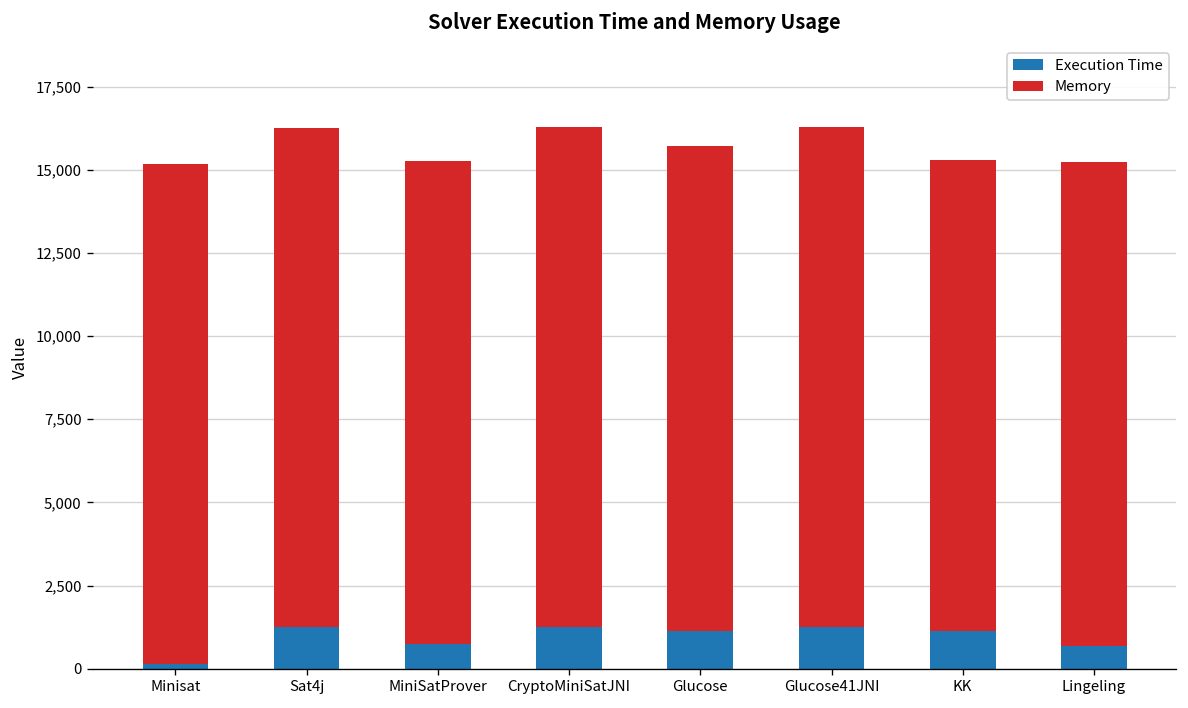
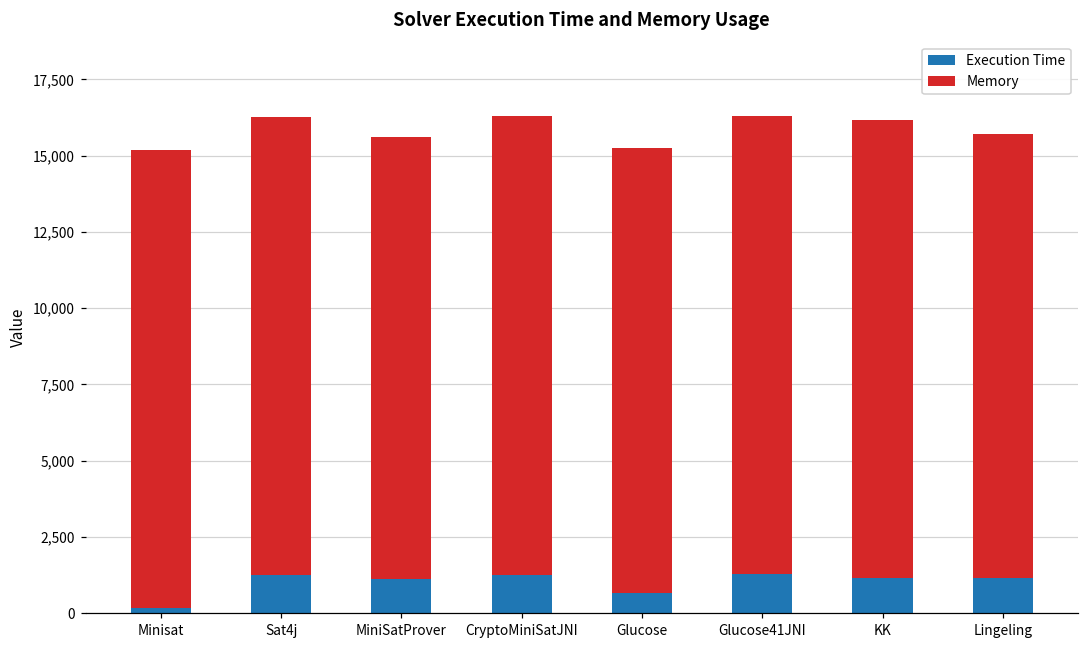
Execution Time, MiniSatProver: 800 -> 1,100
Execution Time, Glucose: 1,100 -> 700
Memory, KK: 14,200 -> 15,000
Execution Time, Lingeling: 700 -> 1,200
